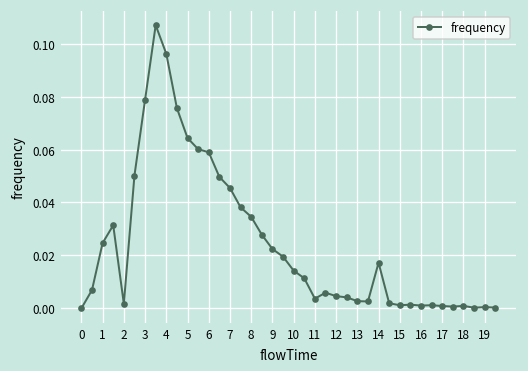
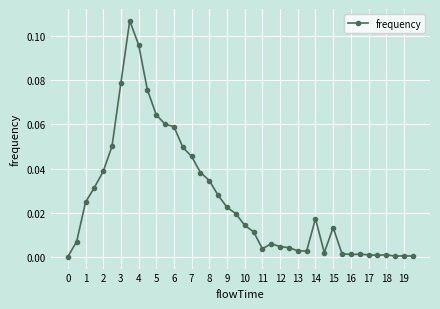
2: 0.002 -> 0.039
15: 0.001 -> 0.013
